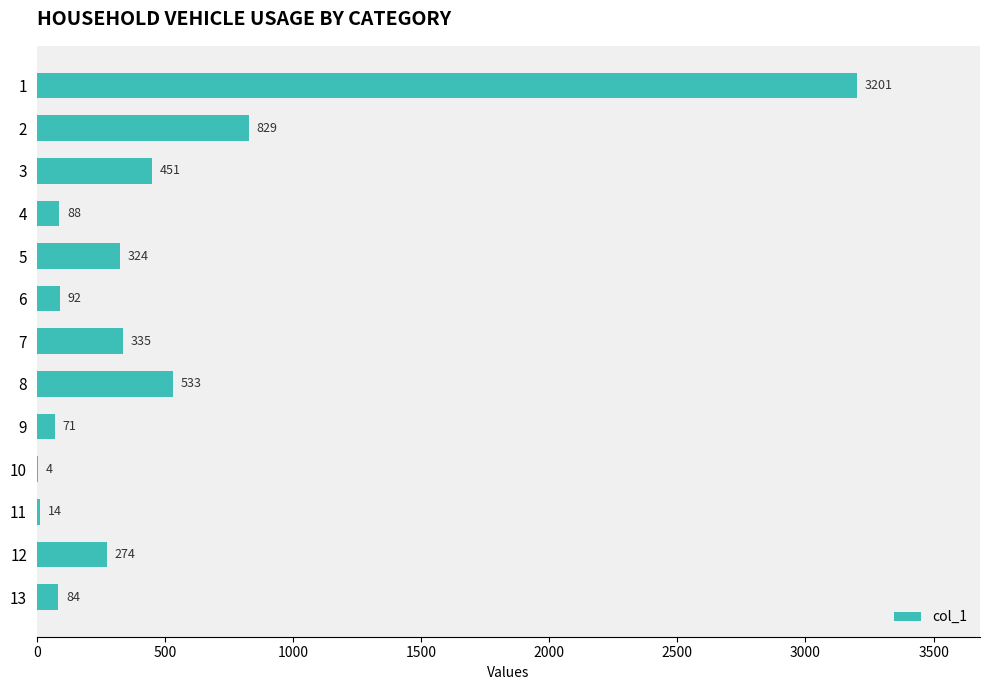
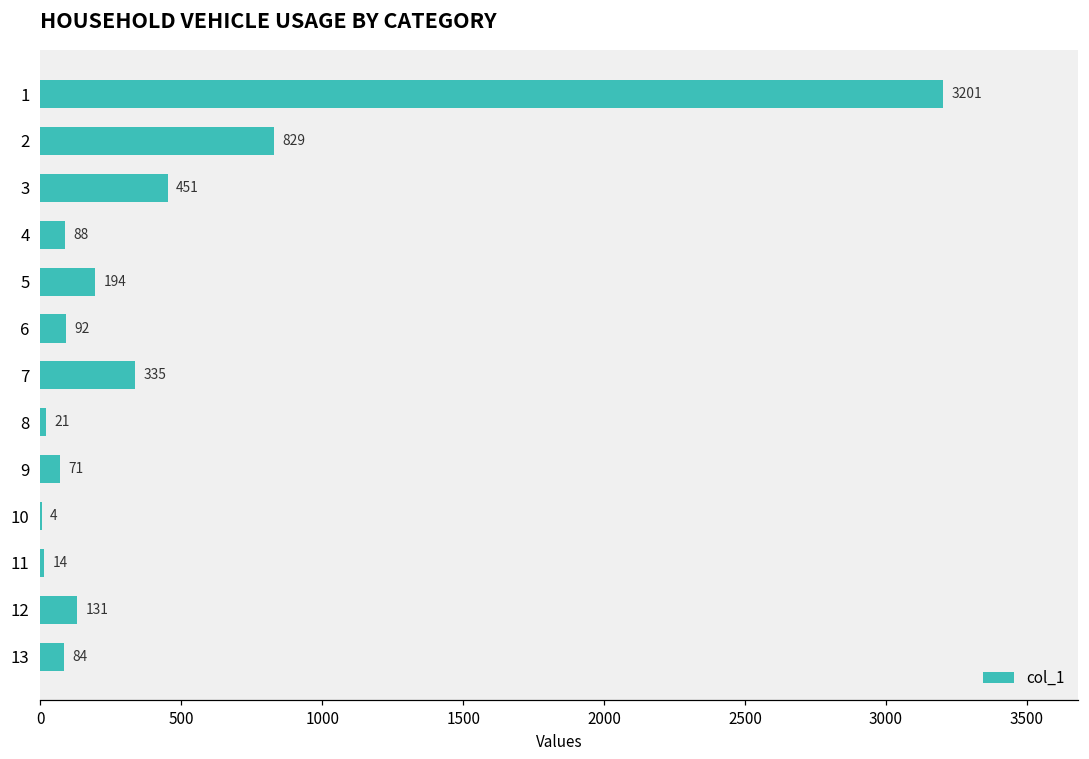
5: 324 -> 194
8: 533 -> 21
12: 274 -> 131
